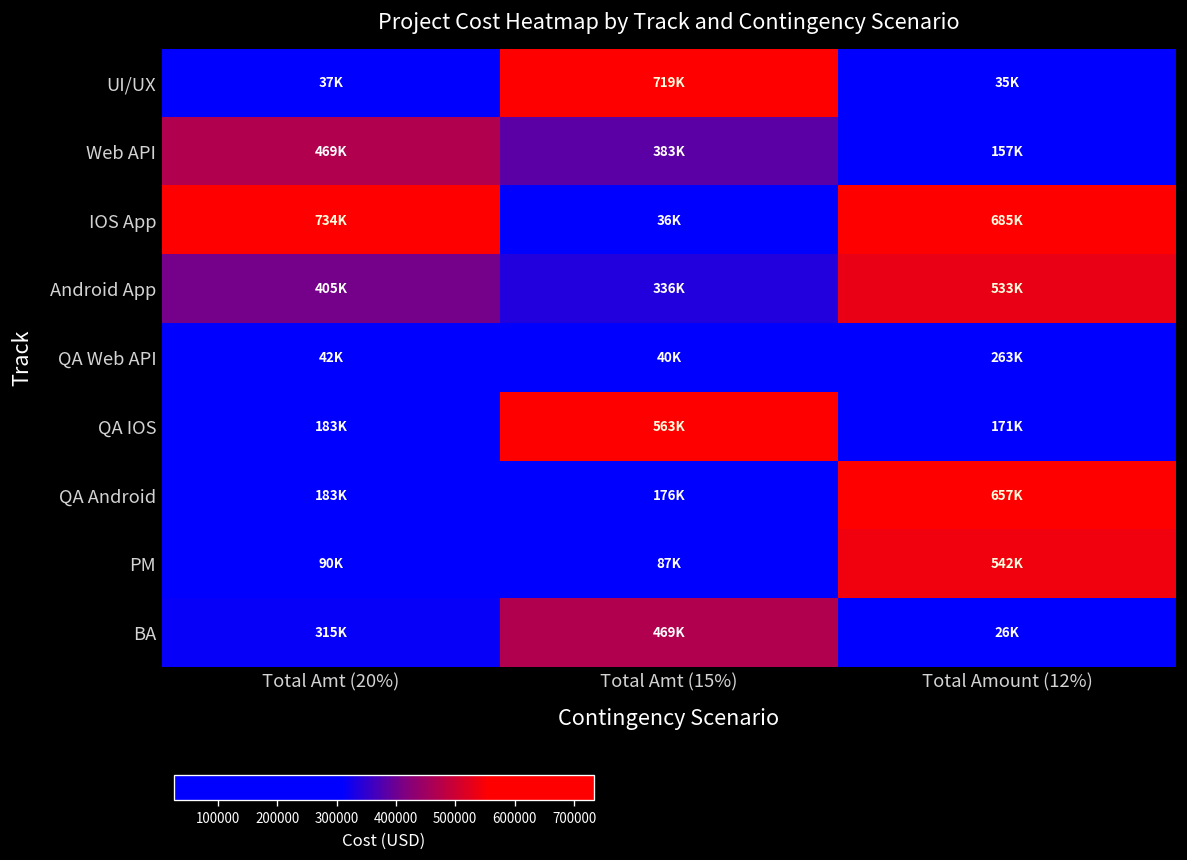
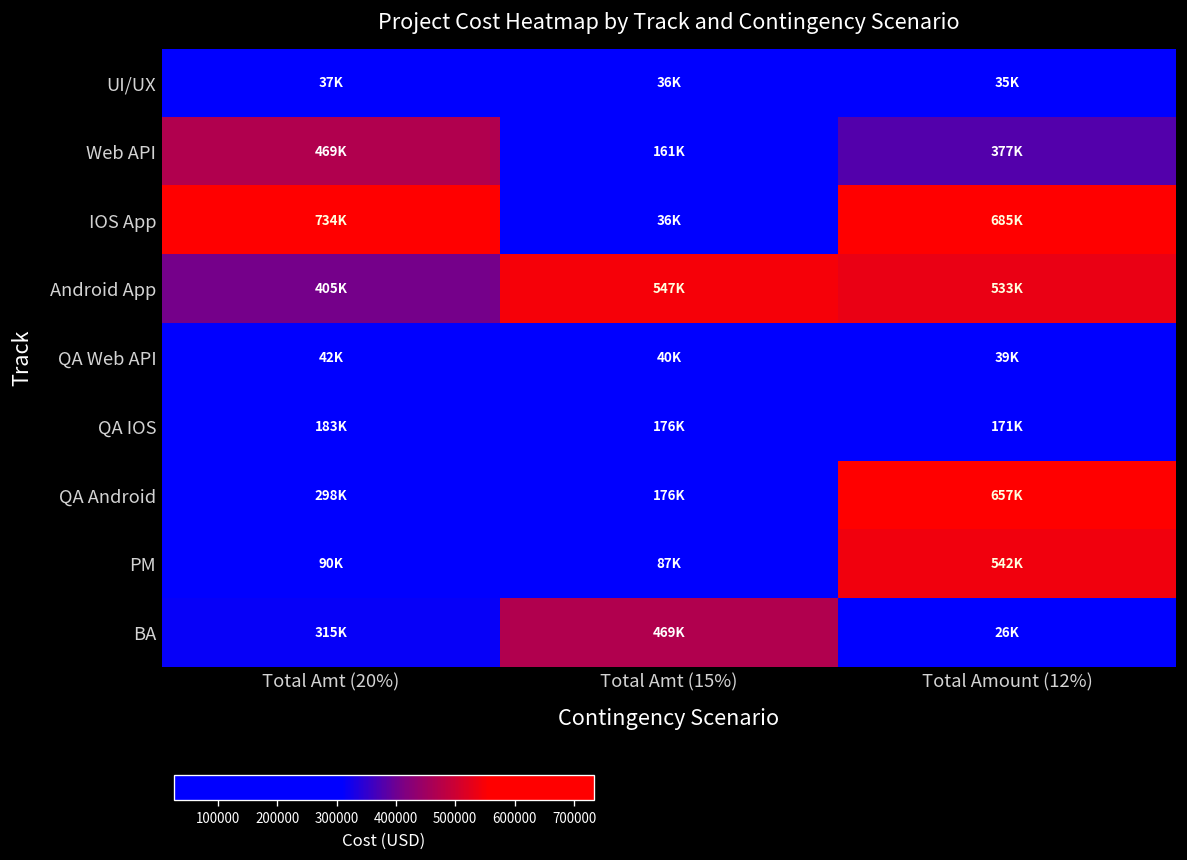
UI/UX, Total Amt (15%): 719K -> 36K
Web API, Total Amt (15%): 383K -> 161K
Web API, Total Amount (12%): 157K -> 377K
Android App, Total Amt (15%): 336K -> 547K
QA Web API, Total Amount (12%): 263K -> 39K
QA IOS, Total Amt (15%): 563K -> 176K
QA Android, Total Amt (20%): 183K -> 298K
